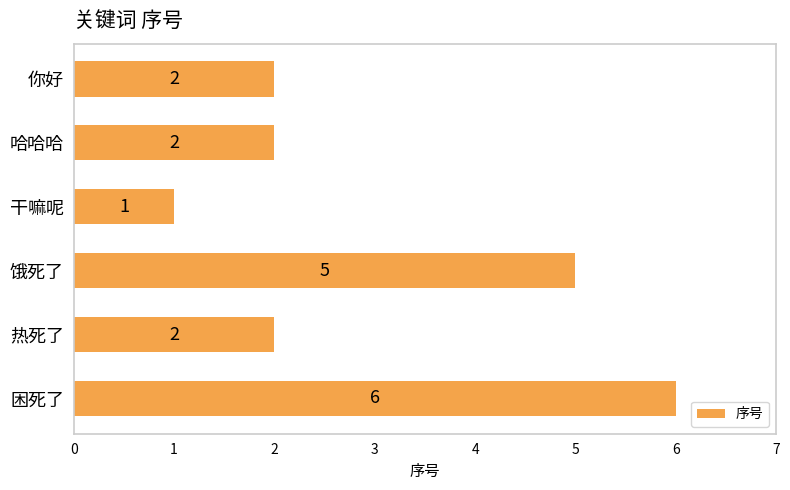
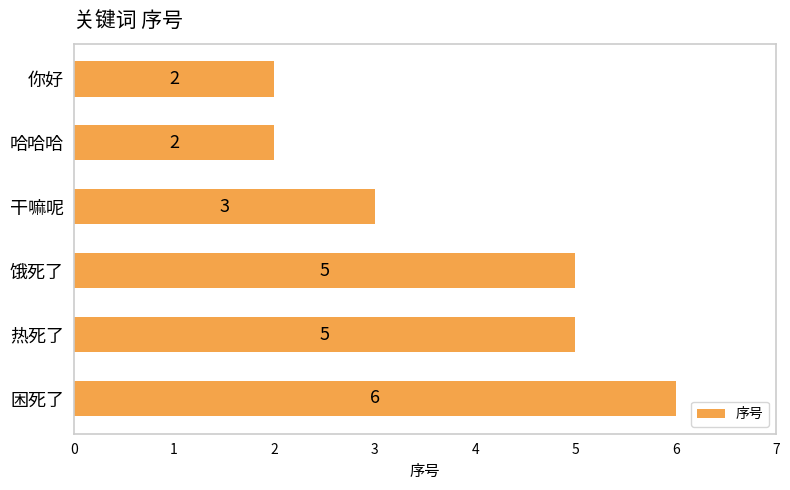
干嘛呢: 1 -> 3
热死了: 2 -> 5
